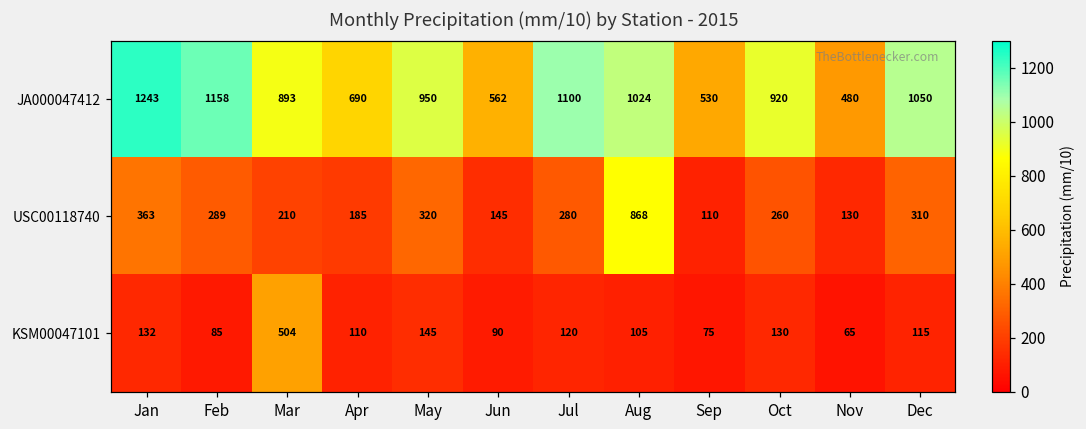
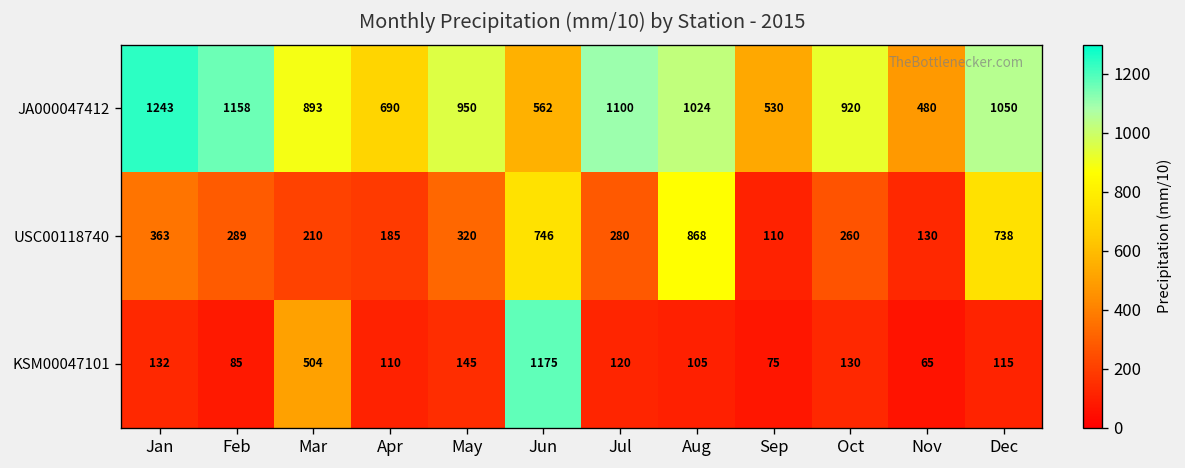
USC00118740, Jun: 145 -> 746
USC00118740, Dec: 310 -> 738
KSM00047101, Jun: 90 -> 1175
